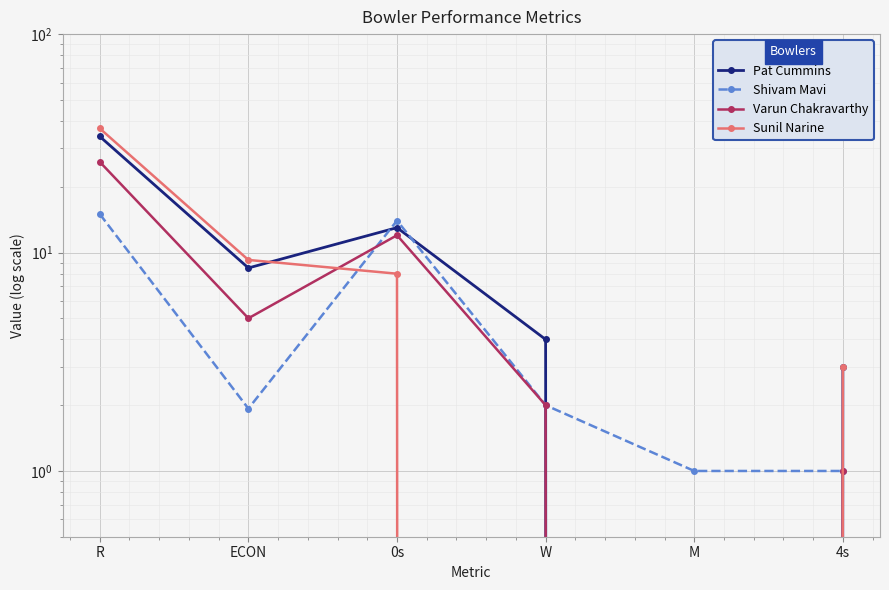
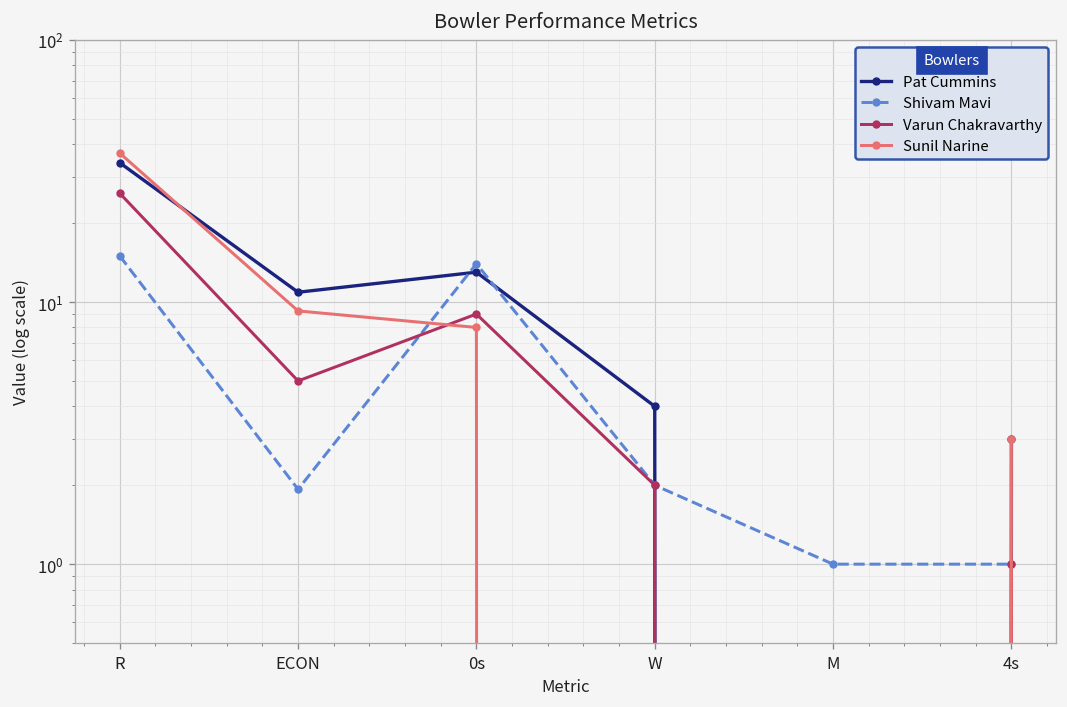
Pat Cummins, ECON: 8.5 -> 11
Varun Chakravarthy, 0s: 12 -> 9
